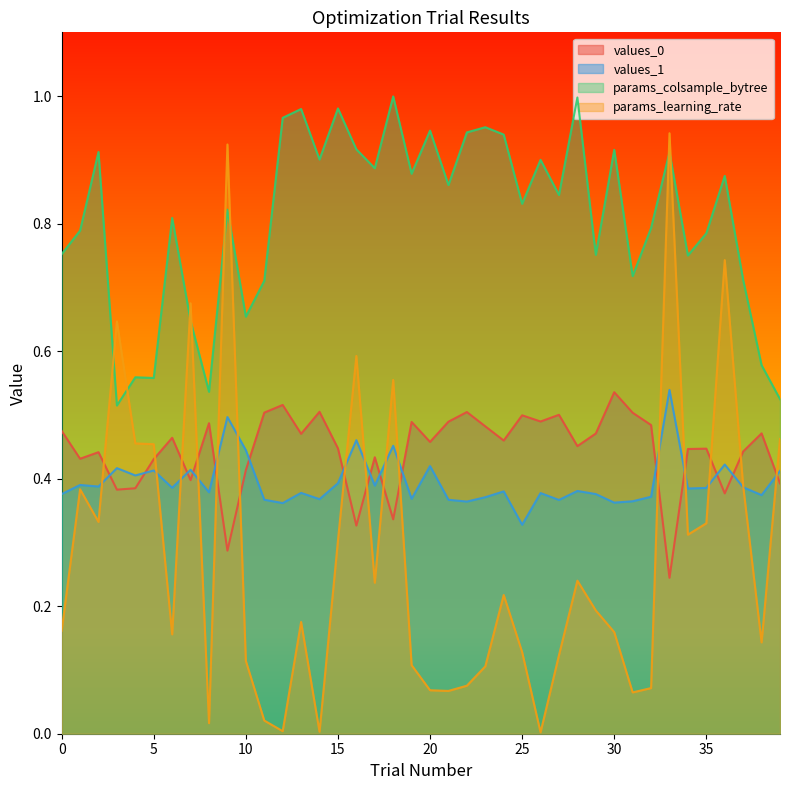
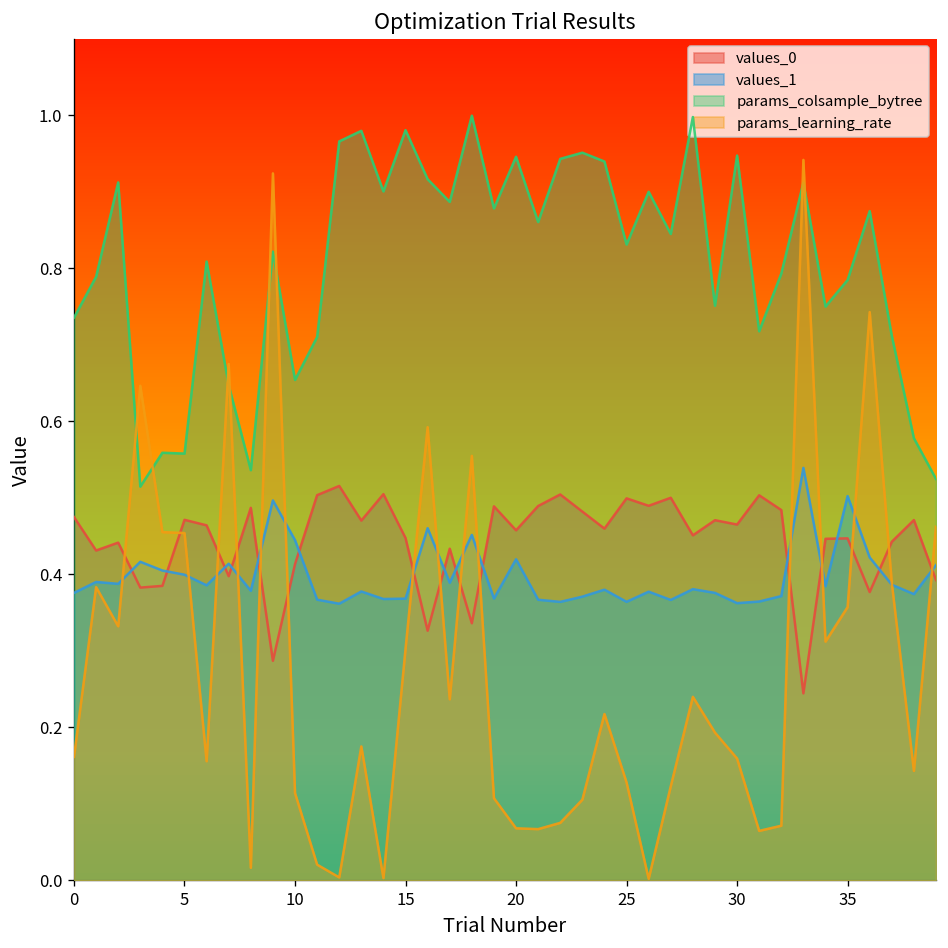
params_colsample_bytree, 0: 0.75 -> 0.74
values_0, 5: 0.43 -> 0.47
values_1, 5: 0.41 -> 0.40
values_1, 15: 0.39 -> 0.37
values_1, 25: 0.33 -> 0.36
values_0, 30: 0.54 -> 0.47
params_colsample_bytree, 30: 0.92 -> 0.95
values_1, 35: 0.39 -> 0.50
params_learning_rate, 35: 0.33 -> 0.36
